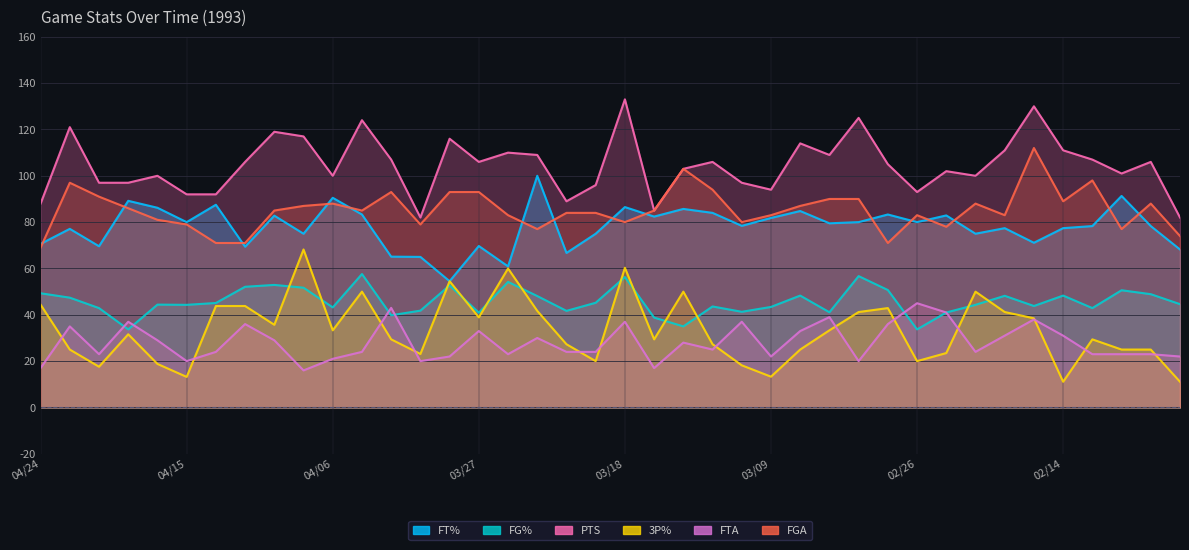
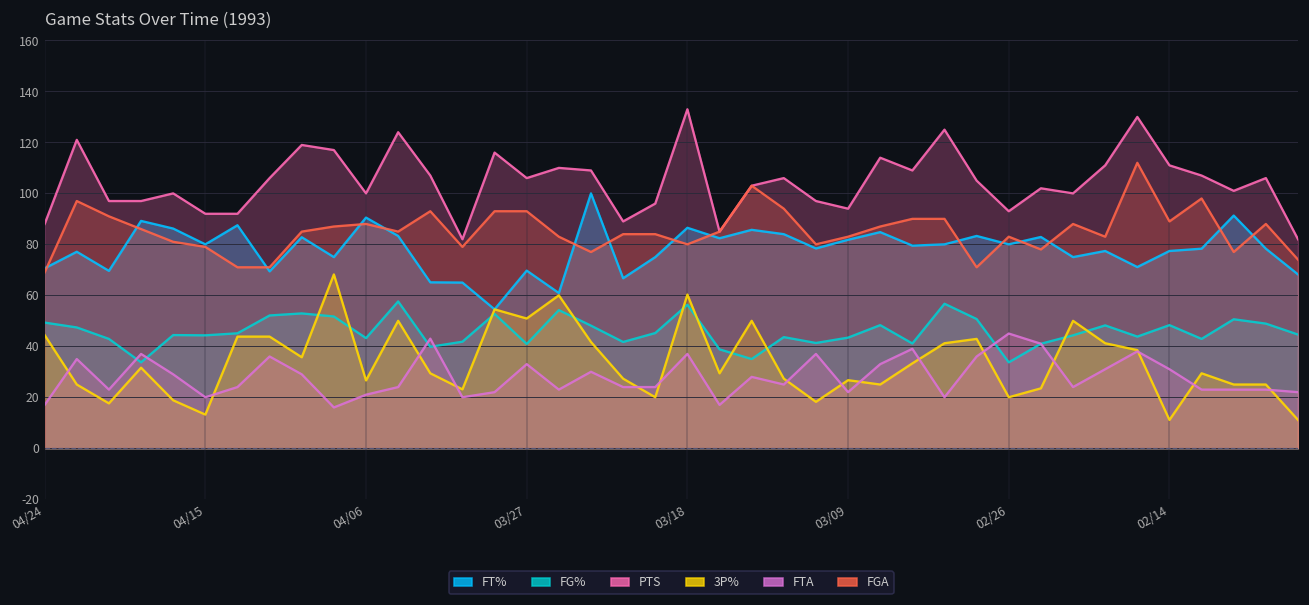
3P%, 04/06: 33 -> 27
3P%, 03/27: 39 -> 51
3P%, 03/09: 13 -> 27
